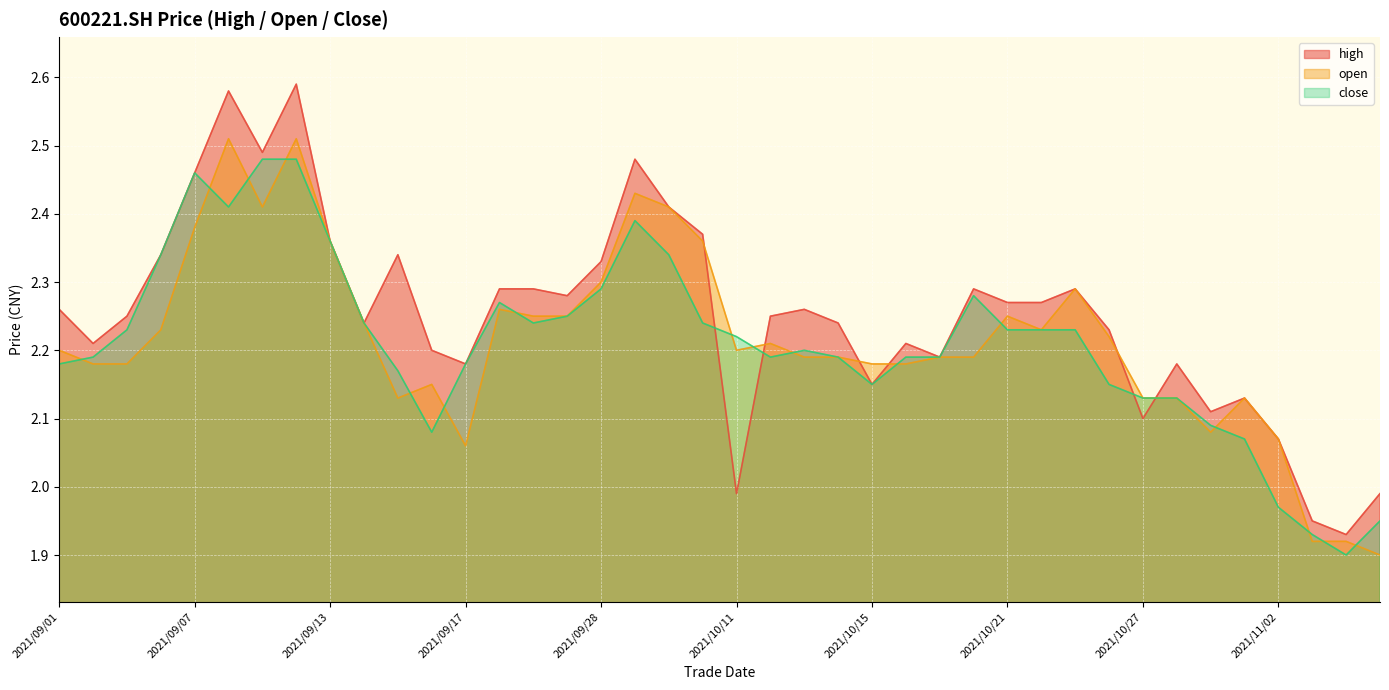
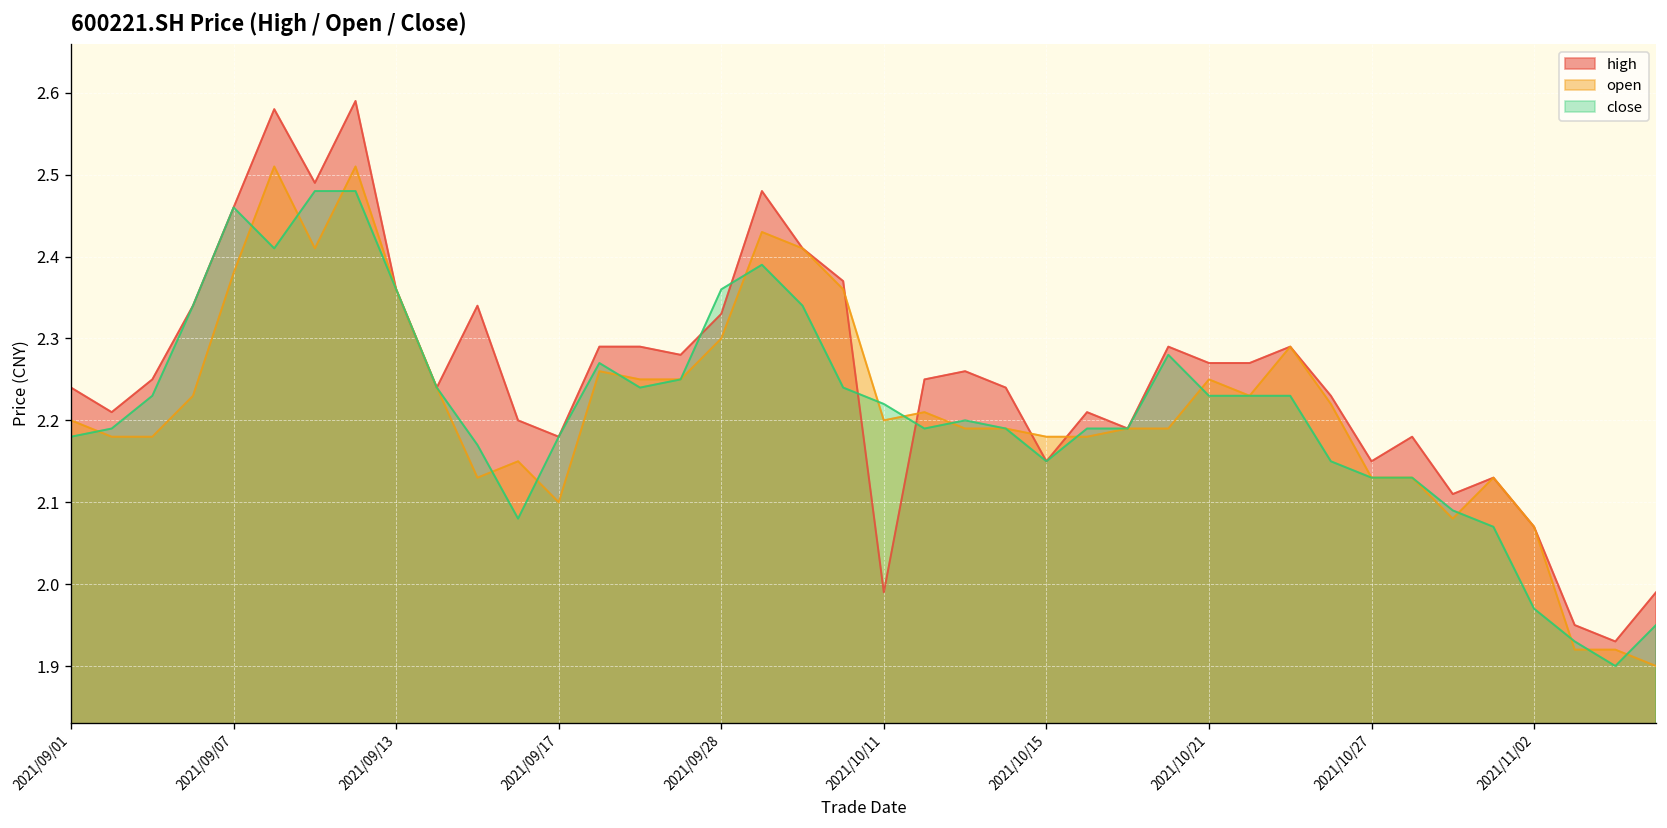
high, 2021/09/01: 2.26 -> 2.24
open, 2021/09/17: 2.06 -> 2.10
close, 2021/09/28: 2.29 -> 2.36
high, 2021/10/27: 2.10 -> 2.15
